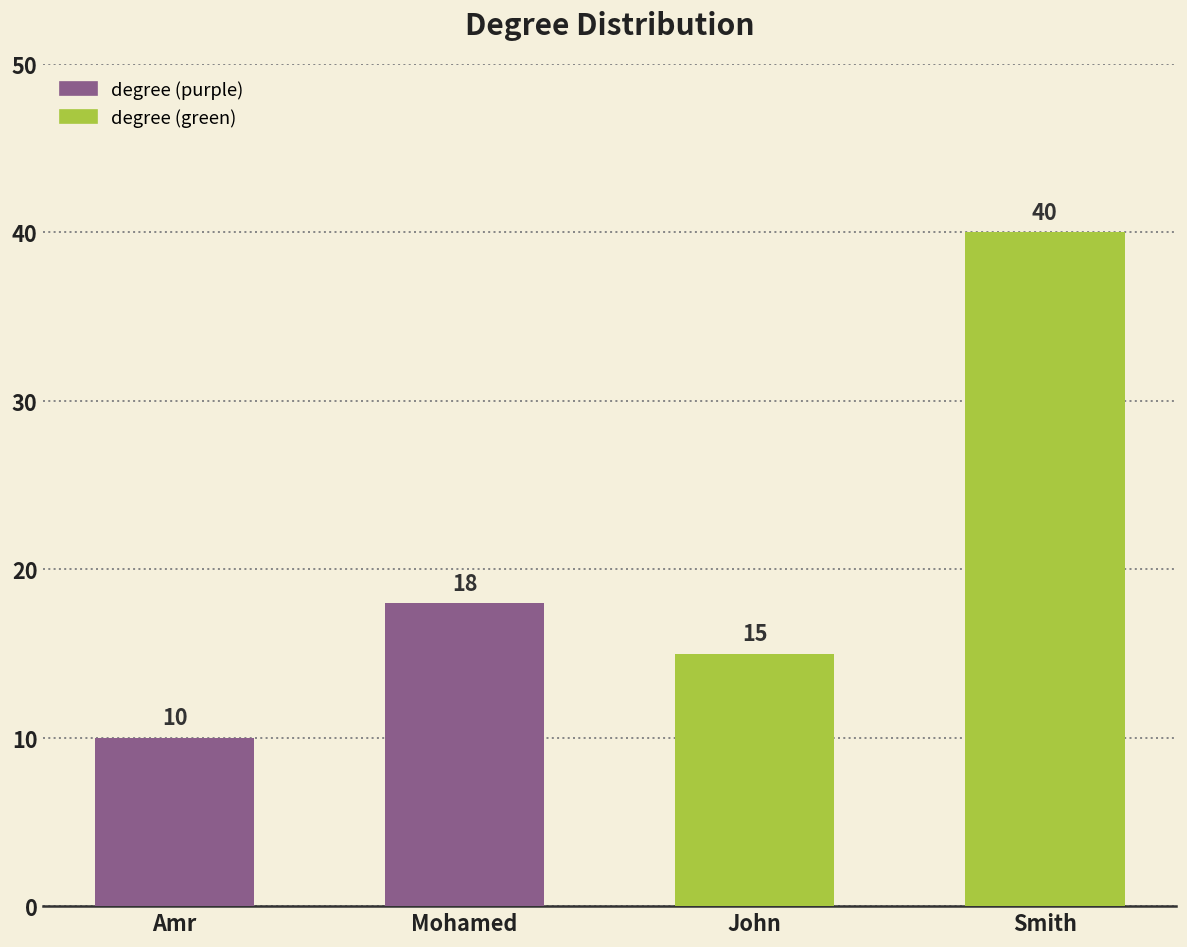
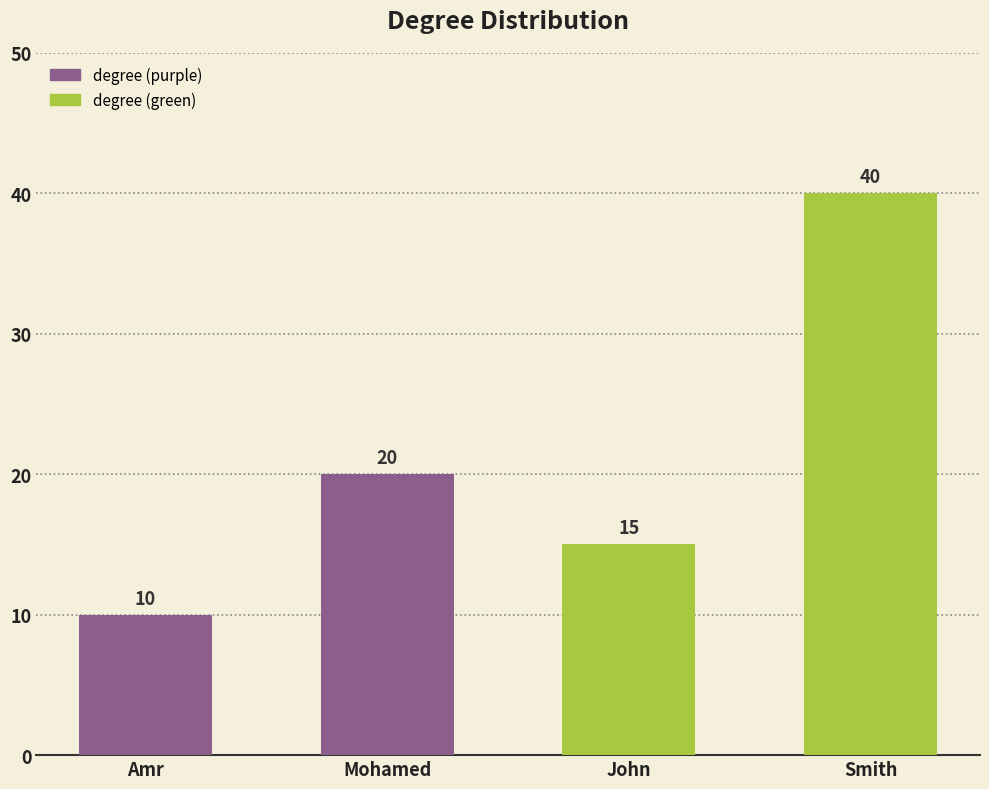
Mohamed: 18 -> 20
